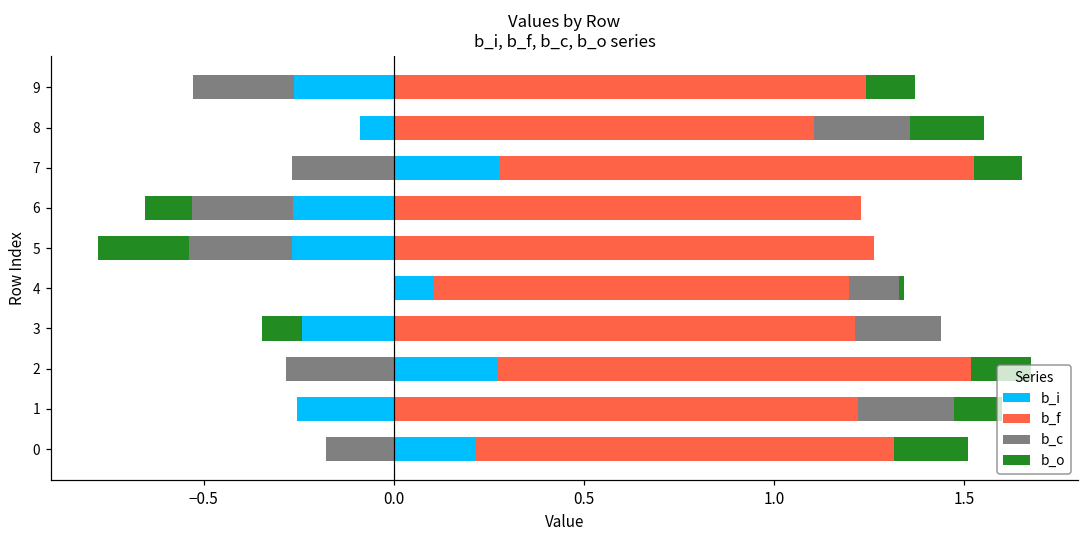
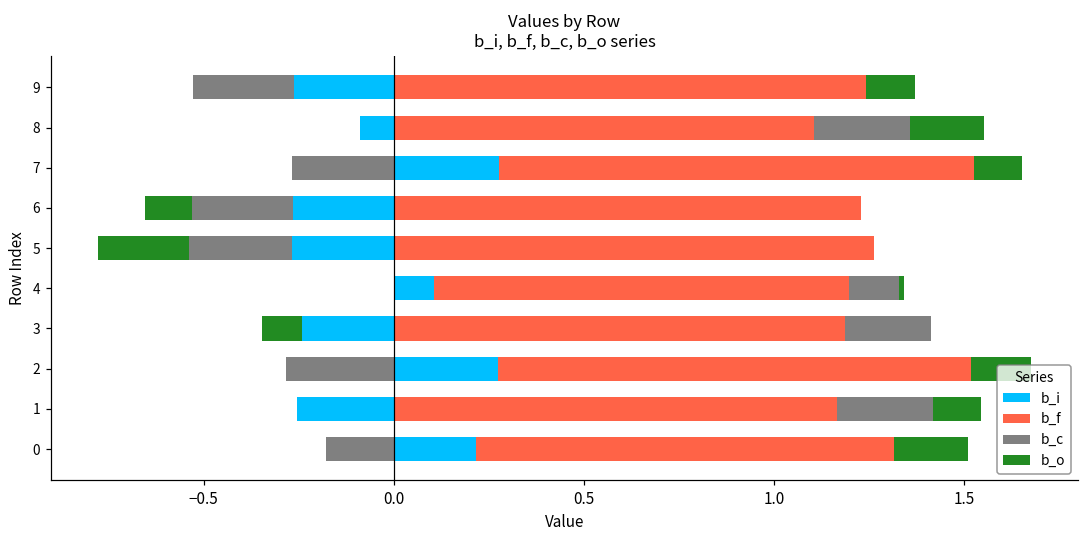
b_f, 3: 1.21 -> 1.18
b_f, 1: 1.22 -> 1.17
